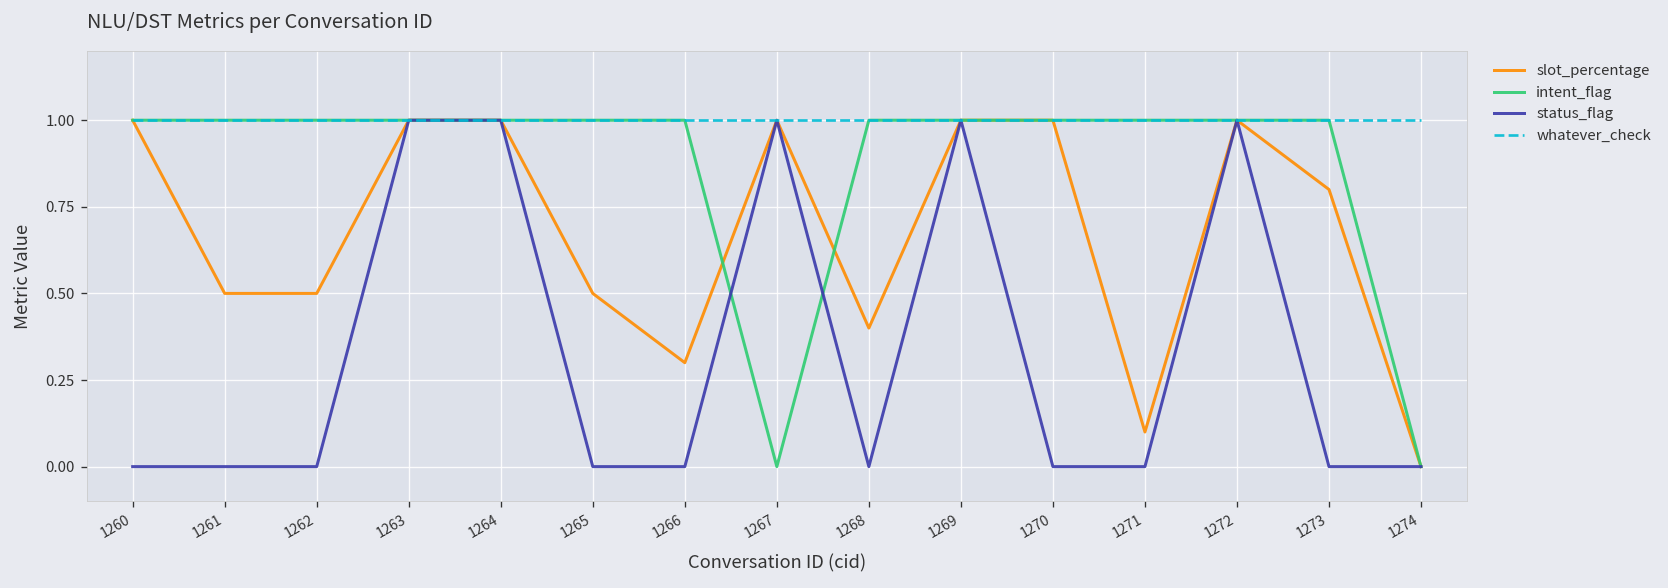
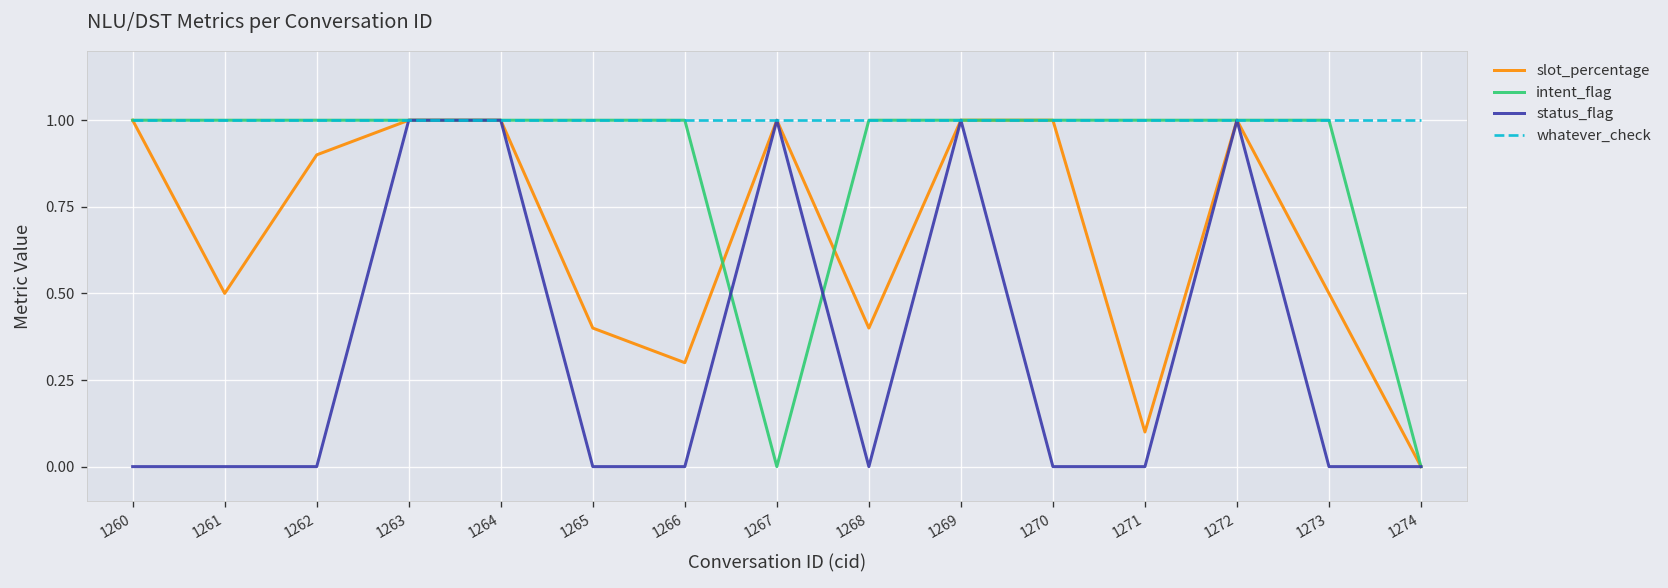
slot_percentage, 1262: 0.5 -> 0.9
slot_percentage, 1265: 0.5 -> 0.4
slot_percentage, 1273: 0.8 -> 0.5
